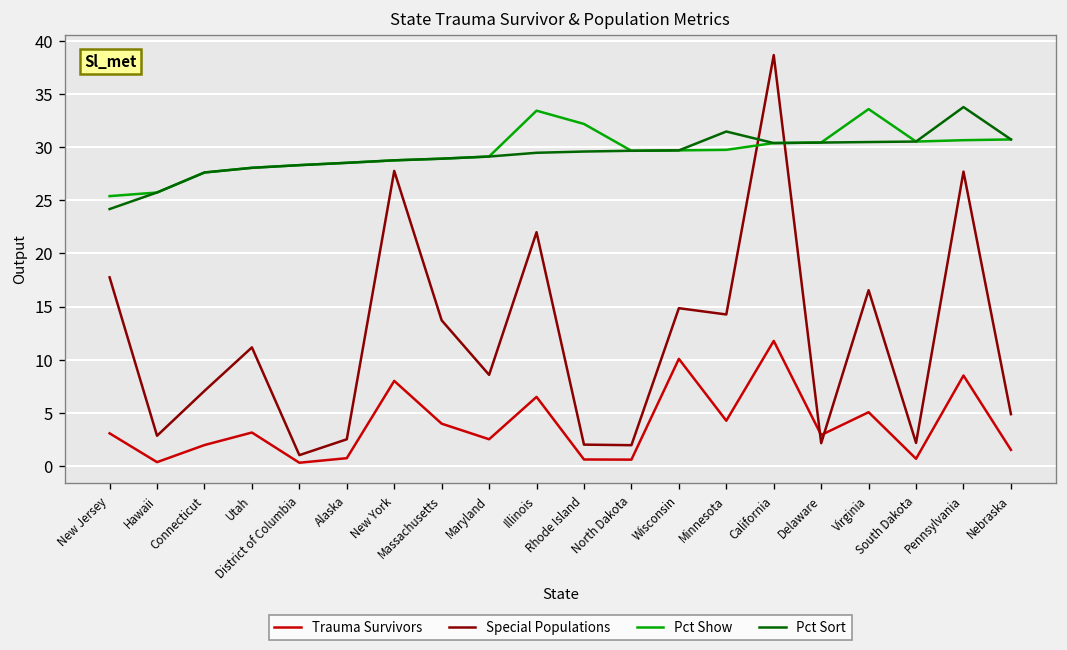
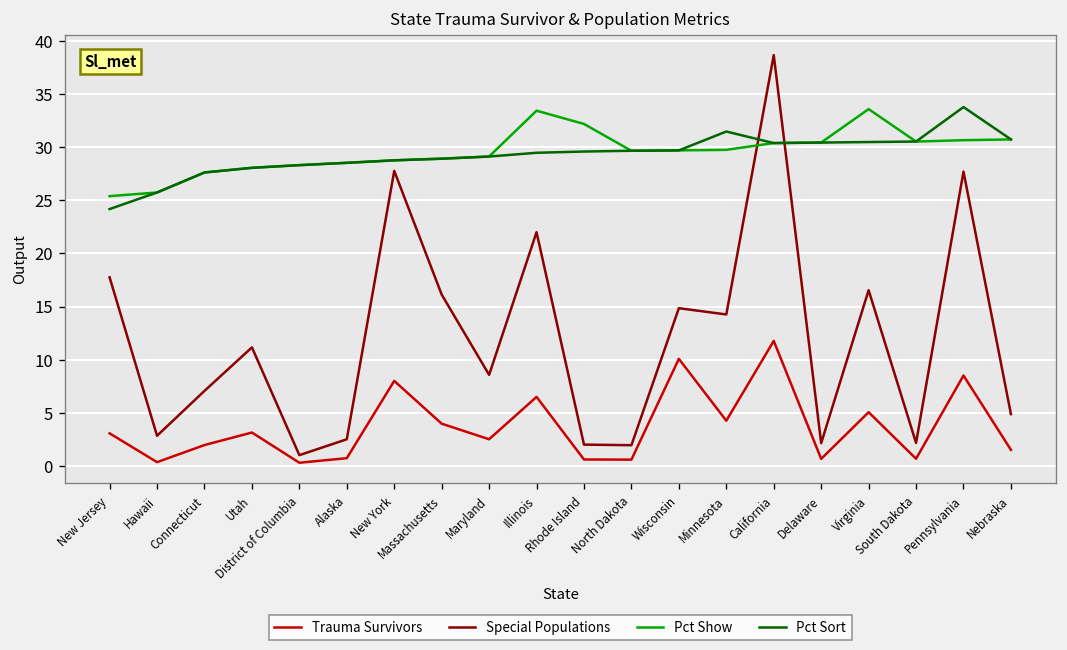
Special Populations, Massachusetts: 14 -> 16
Trauma Survivors, Delaware: 3 -> 1
